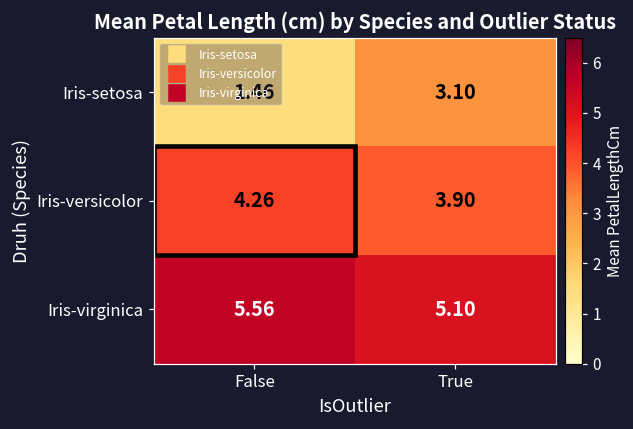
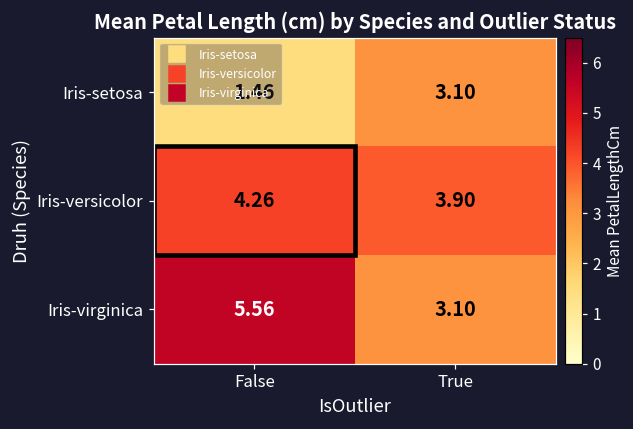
Iris-virginica, True: 5.10 -> 3.10
